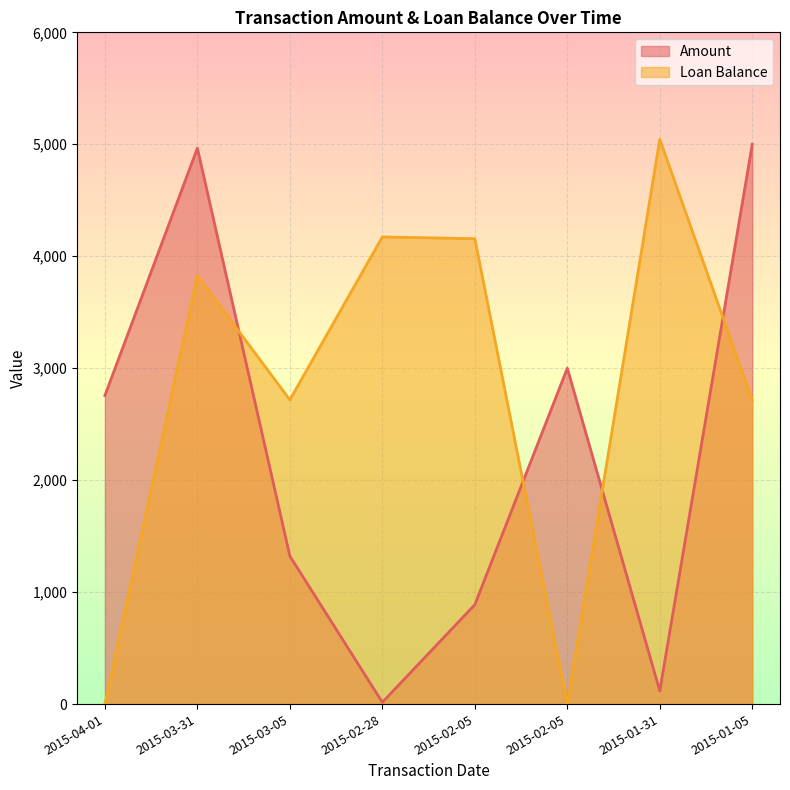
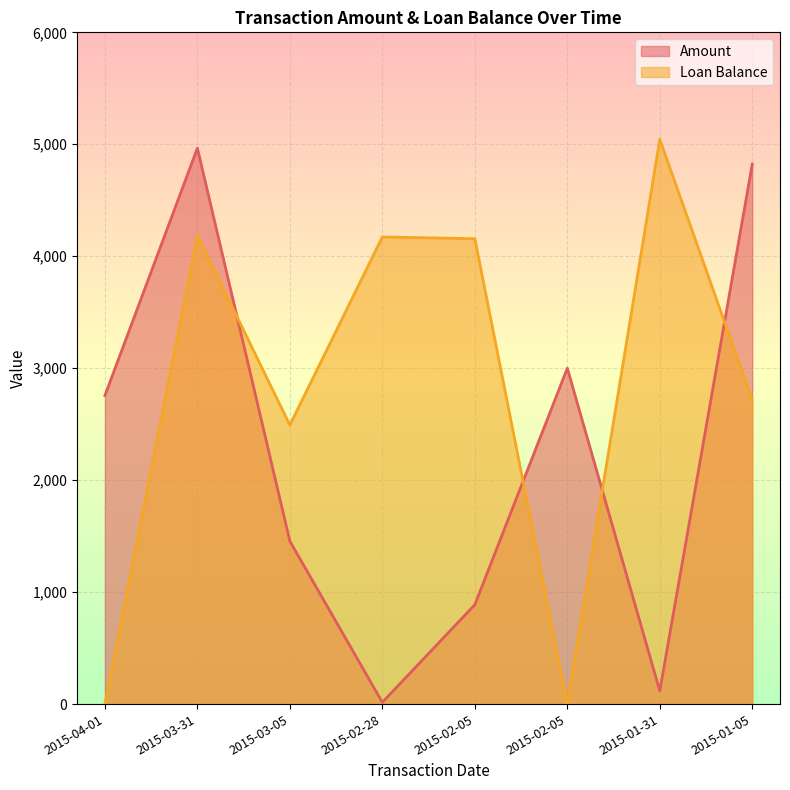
Loan Balance, 2015-03-31: 3,830 -> 4,180
Amount, 2015-03-05: 1,320 -> 1,460
Loan Balance, 2015-03-05: 2,720 -> 2,490
Amount, 2015-01-05: 5,000 -> 4,820
